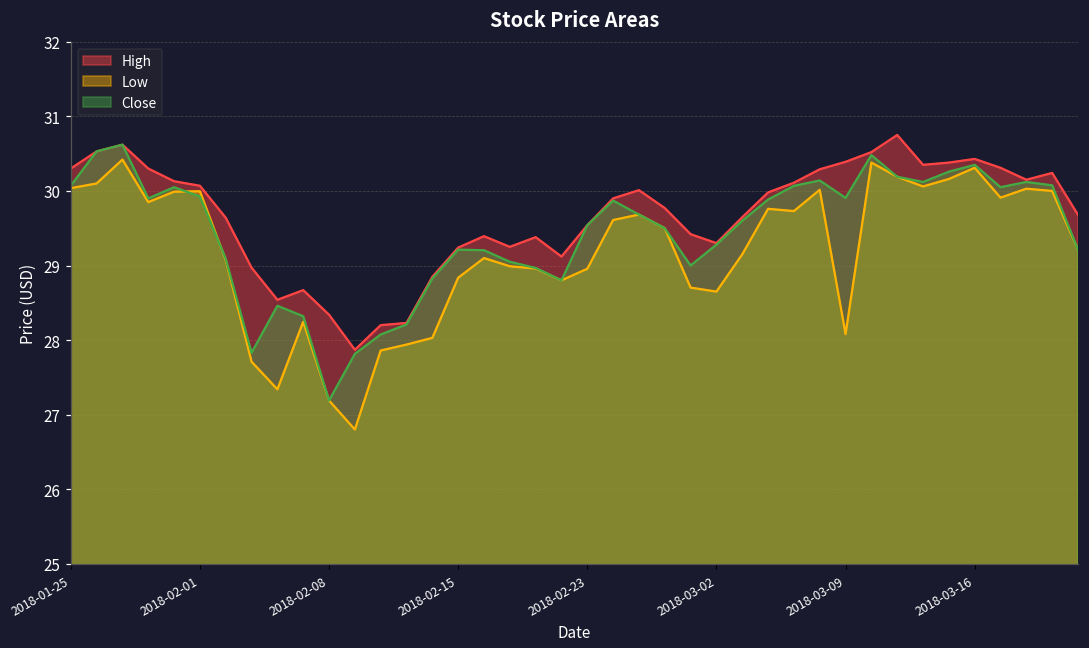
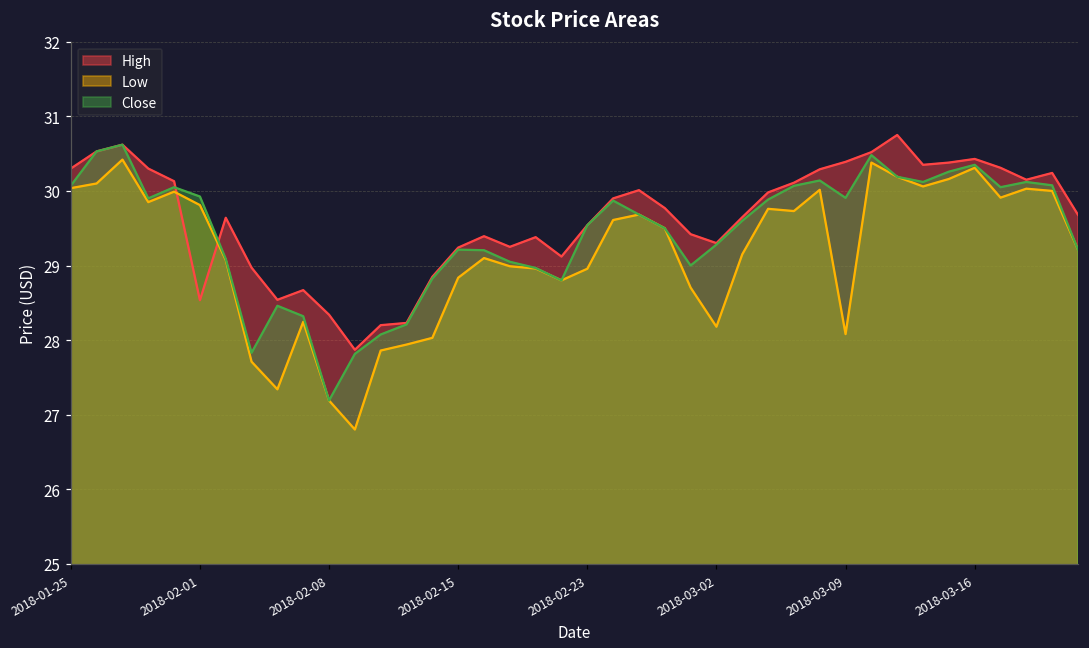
High, 2018-02-01: 30.1 -> 28.5
Low, 2018-02-01: 30.0 -> 29.8
Low, 2018-03-02: 28.6 -> 28.2
